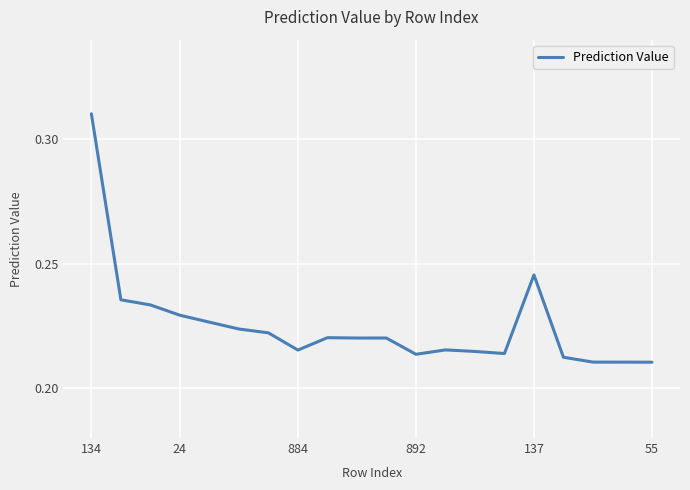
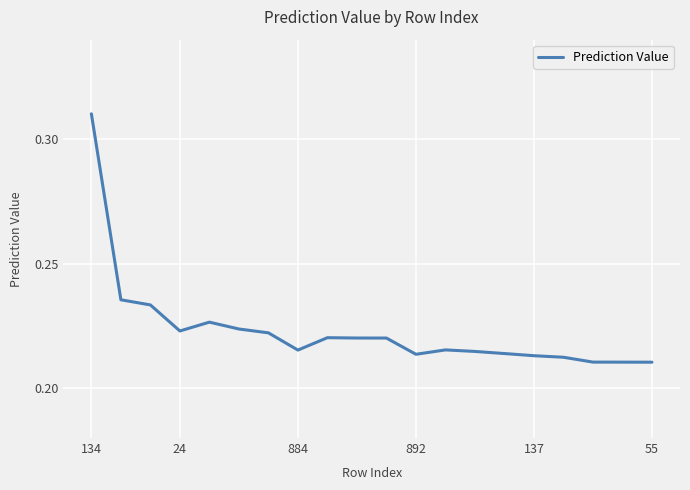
24: 0.229 -> 0.223
137: 0.246 -> 0.213
